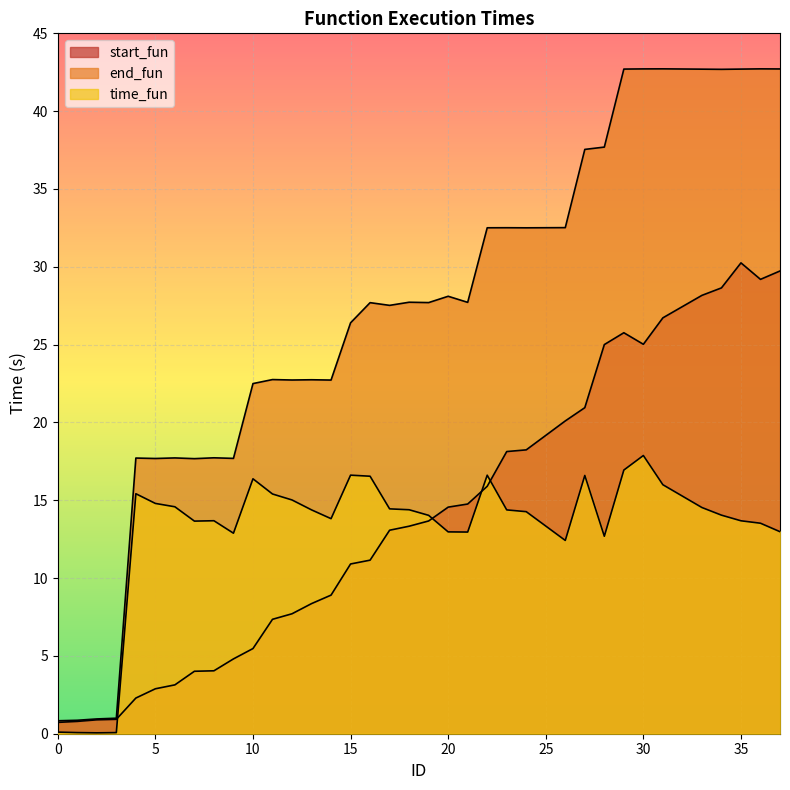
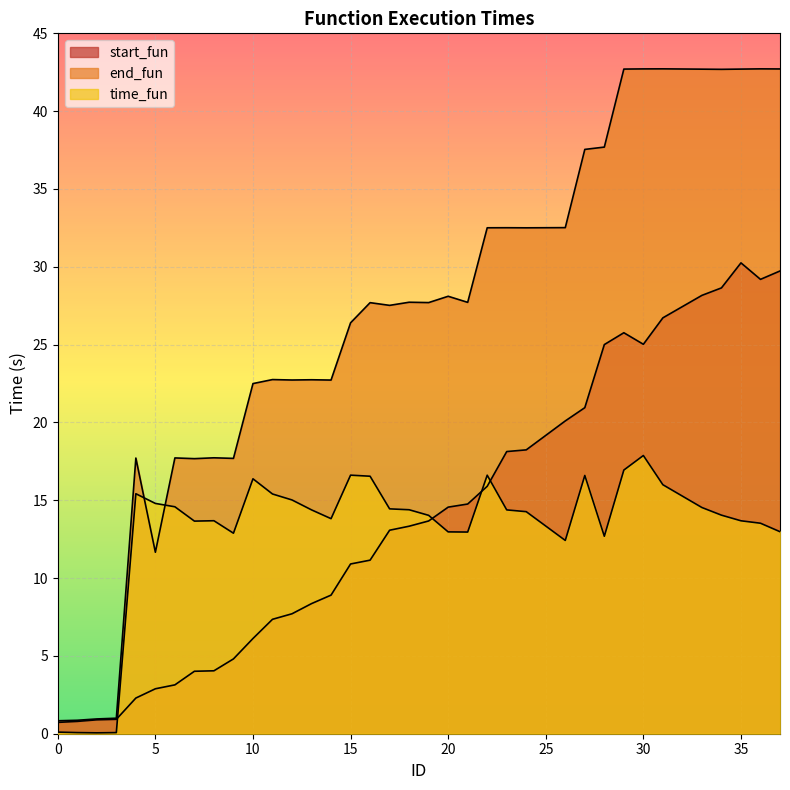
end_fun, 5: 17.7 -> 11.7
start_fun, 10: 5.5 -> 6.1
